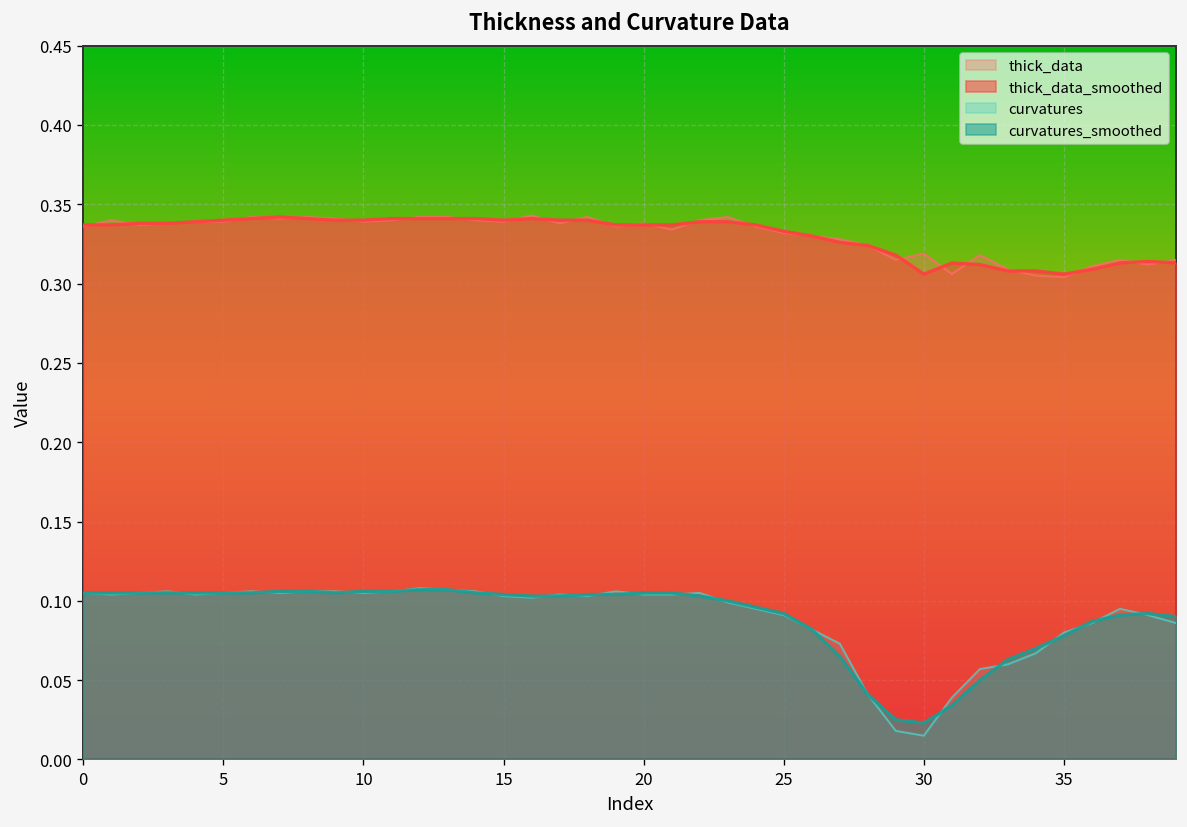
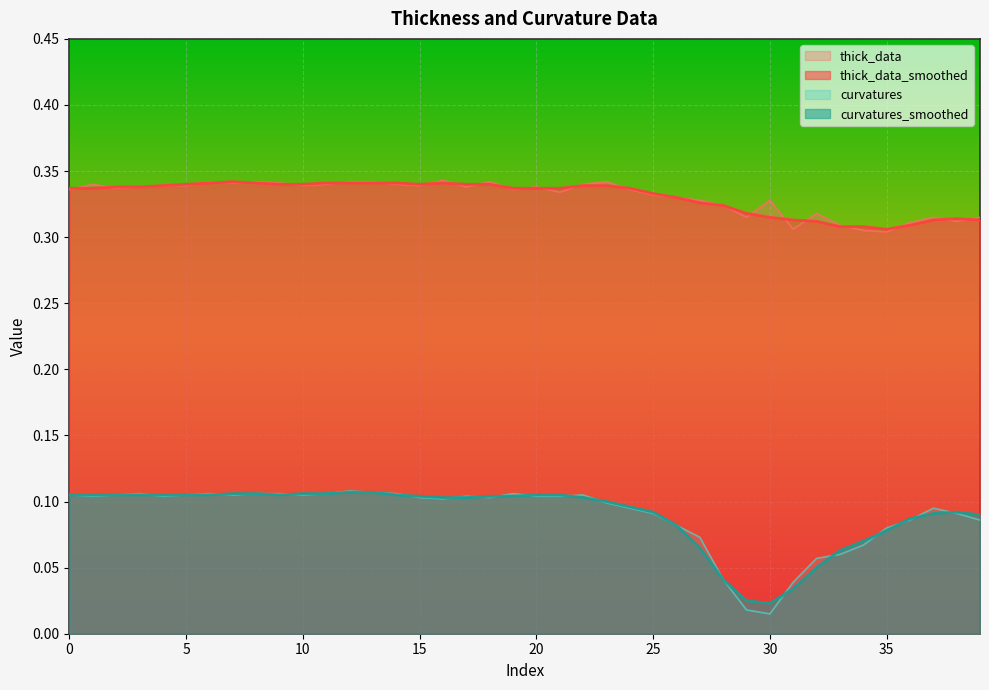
thick_data, 30: 0.319 -> 0.328
thick_data_smoothed, 30: 0.306 -> 0.315
